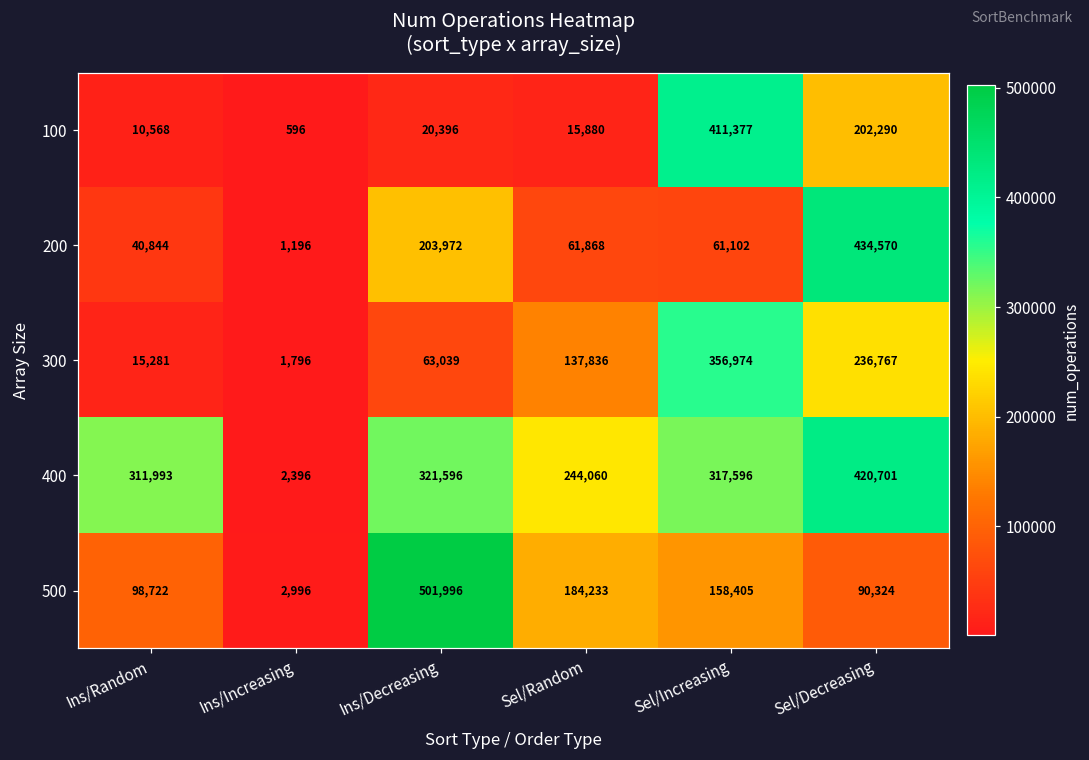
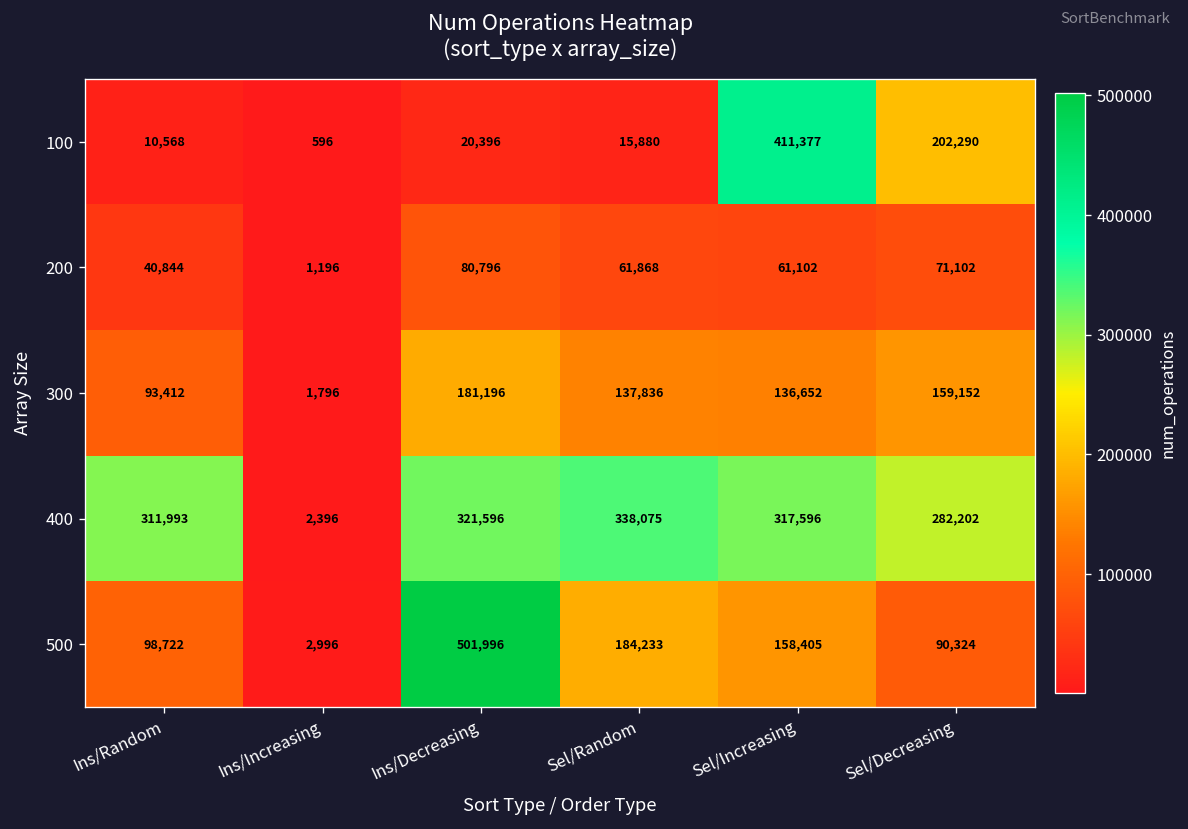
200, Ins/Decreasing: 203,972 -> 80,796
200, Sel/Decreasing: 434,570 -> 71,102
300, Ins/Random: 15,281 -> 93,412
300, Ins/Decreasing: 63,039 -> 181,196
300, Sel/Increasing: 356,974 -> 136,652
300, Sel/Decreasing: 236,767 -> 159,152
400, Sel/Random: 244,060 -> 338,075
400, Sel/Decreasing: 420,701 -> 282,202
